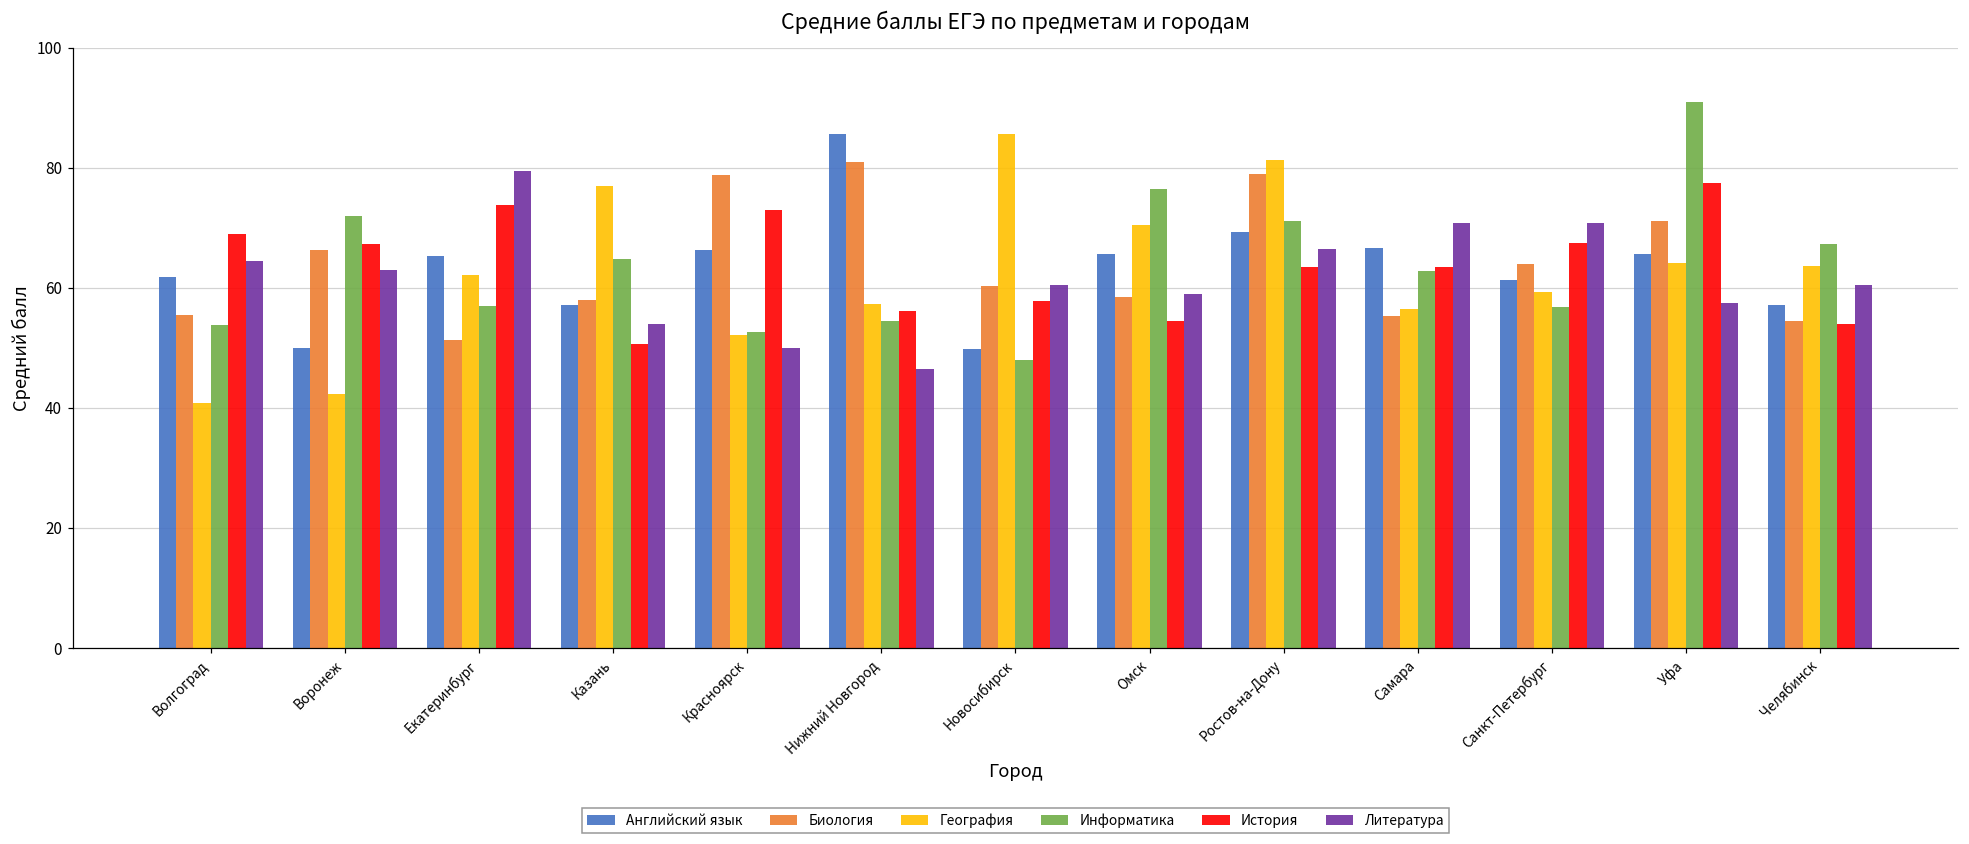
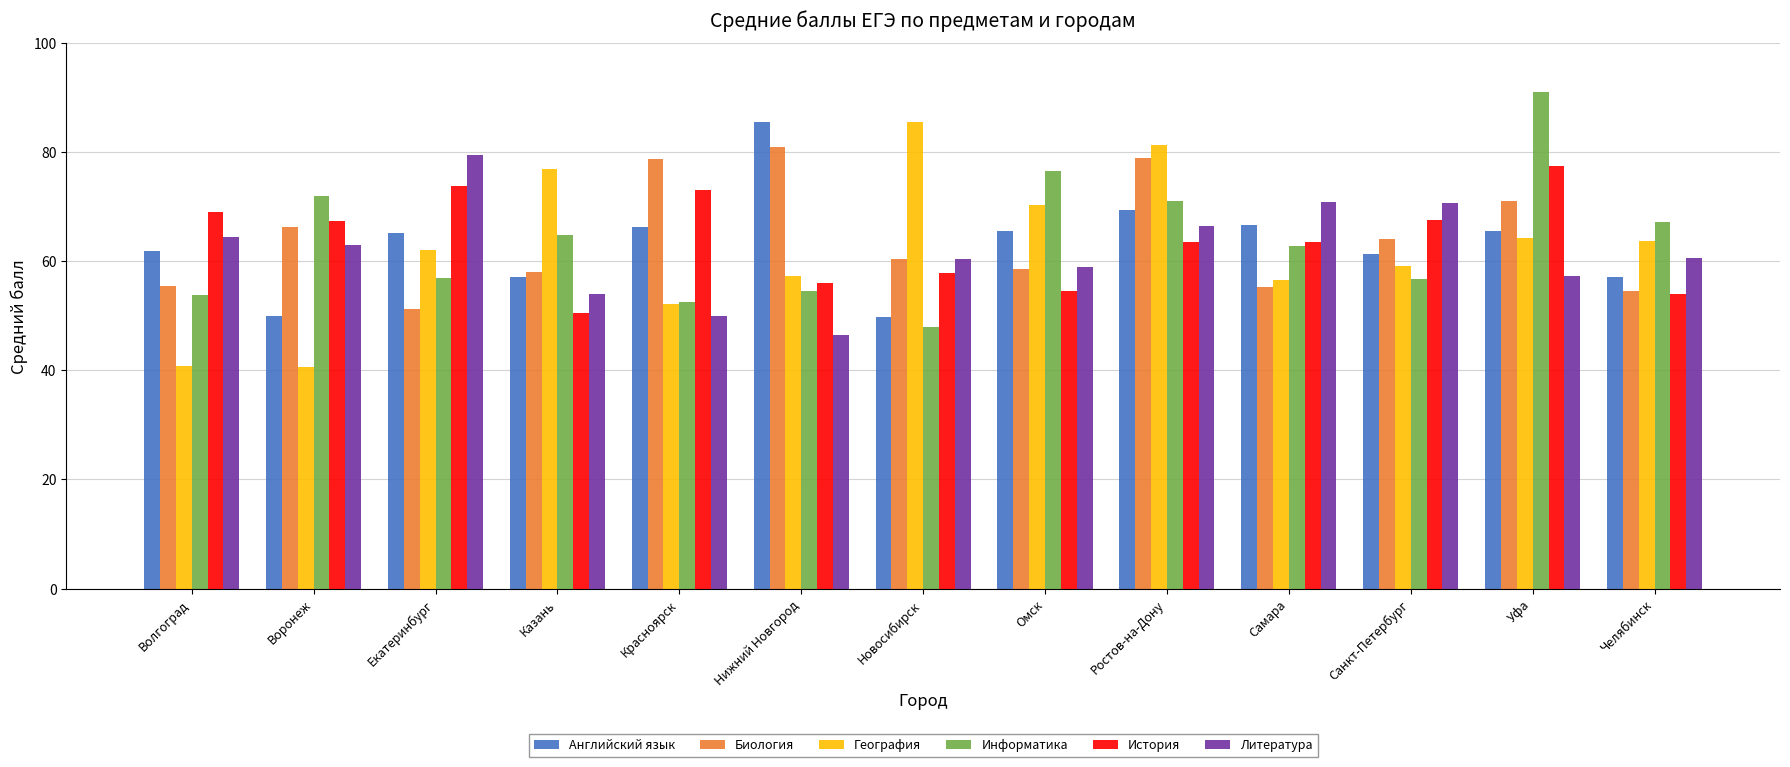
География, Воронеж: 42 -> 41
